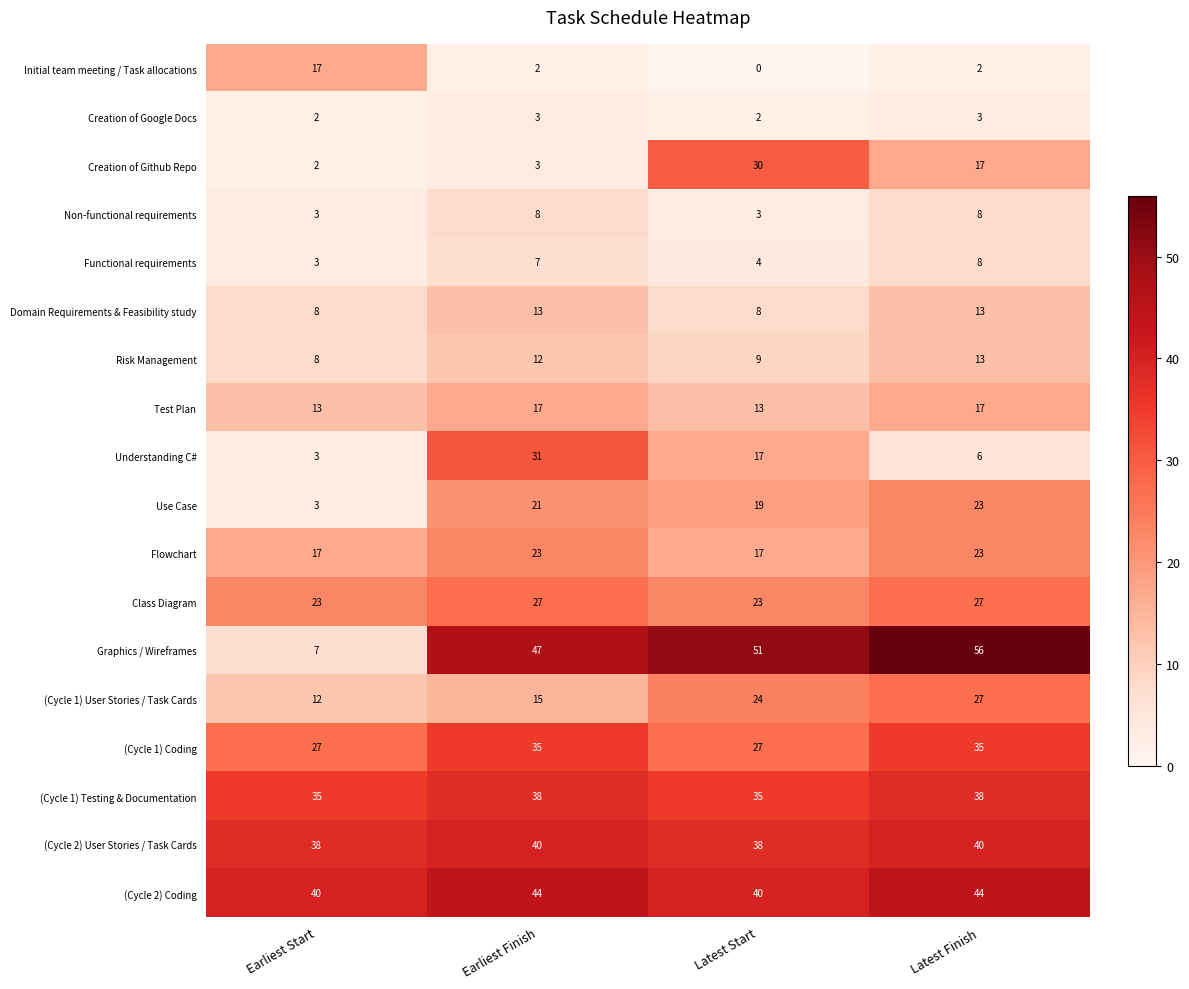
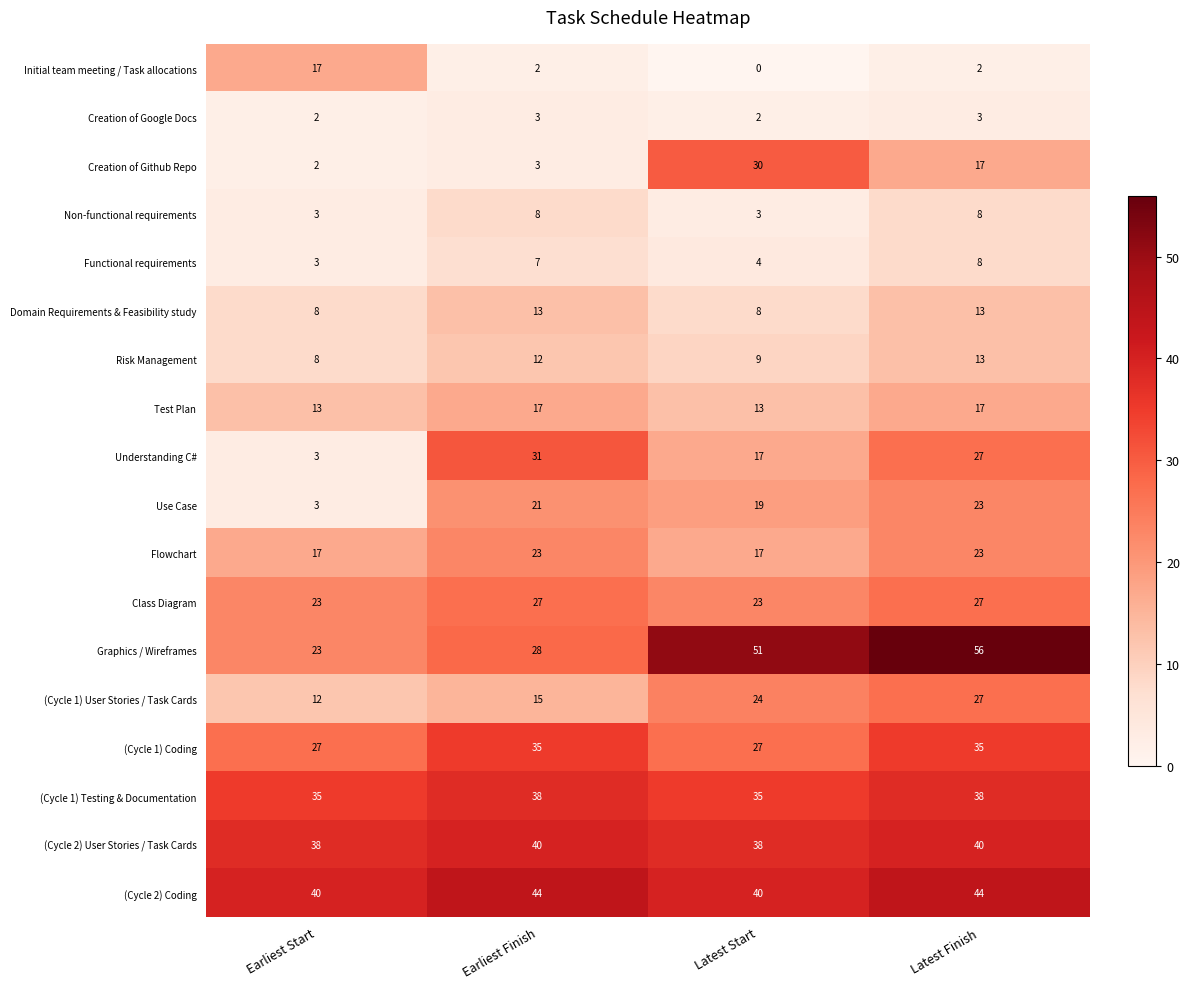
Understanding C#, Latest Finish: 6 -> 27
Graphics / Wireframes, Earliest Start: 7 -> 23
Graphics / Wireframes, Earliest Finish: 47 -> 28
